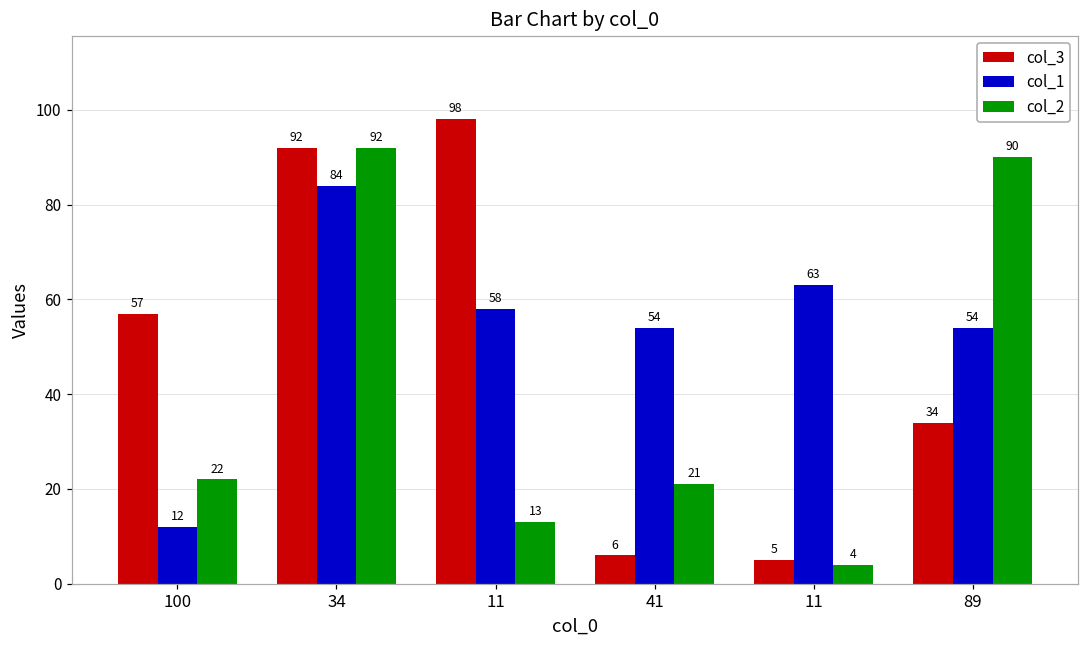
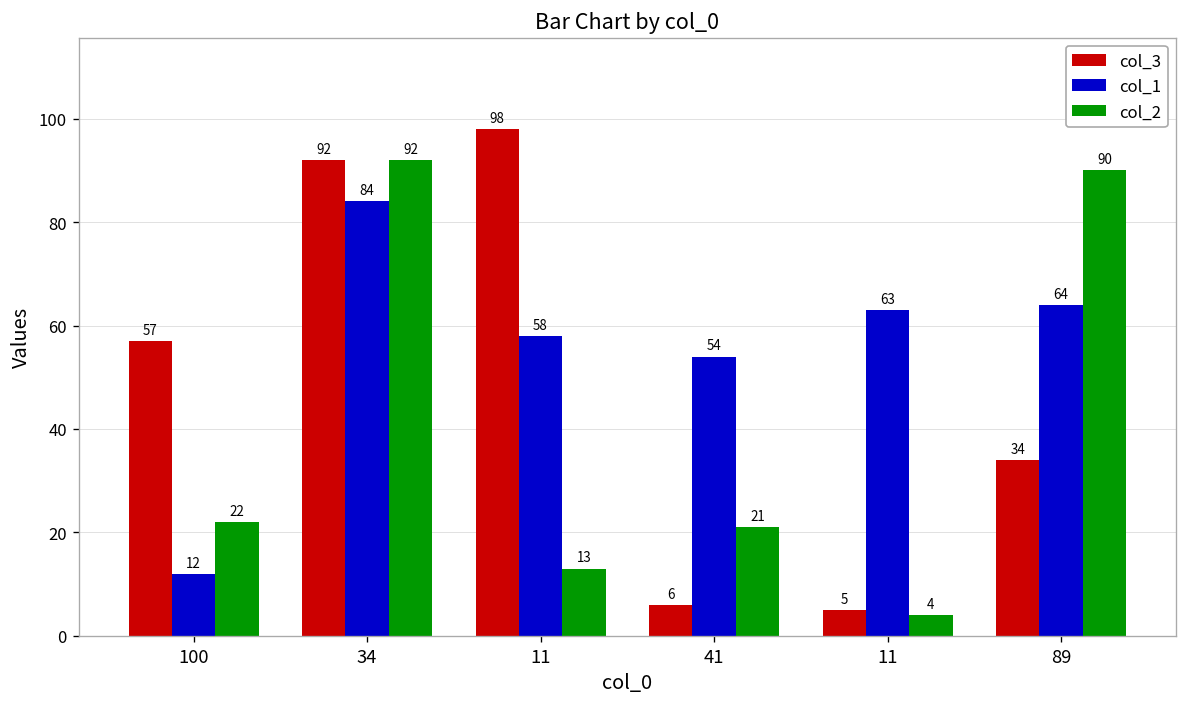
col_1, 89: 54 -> 64
